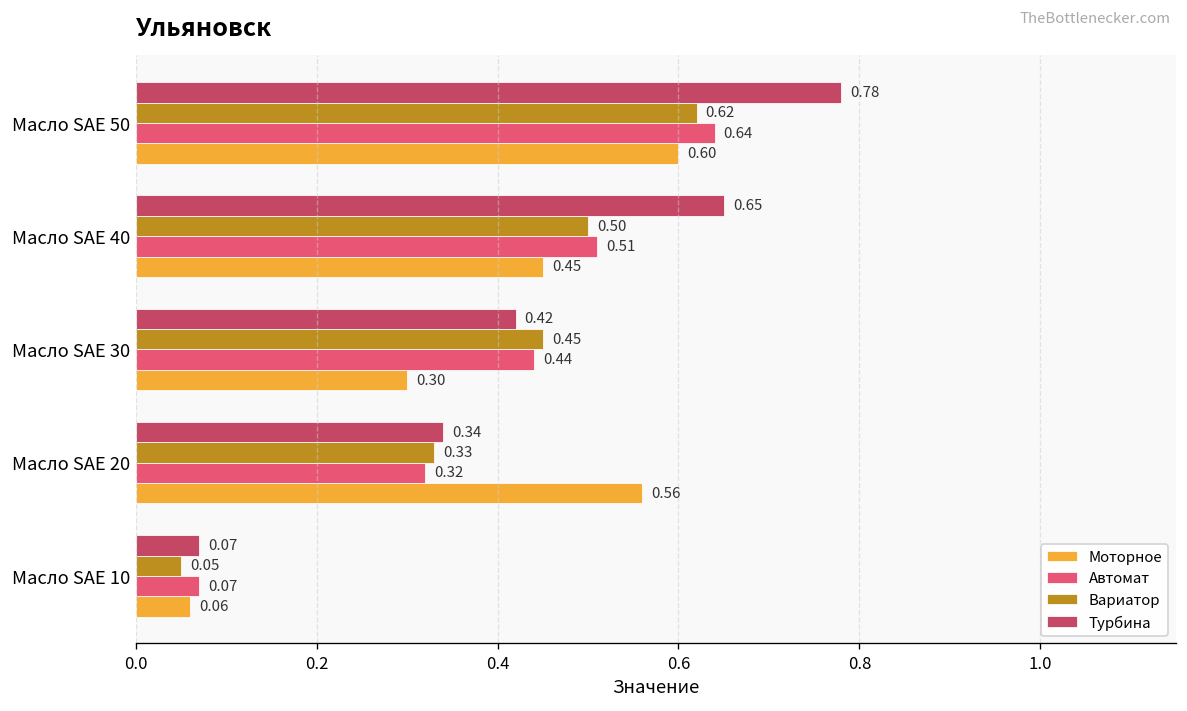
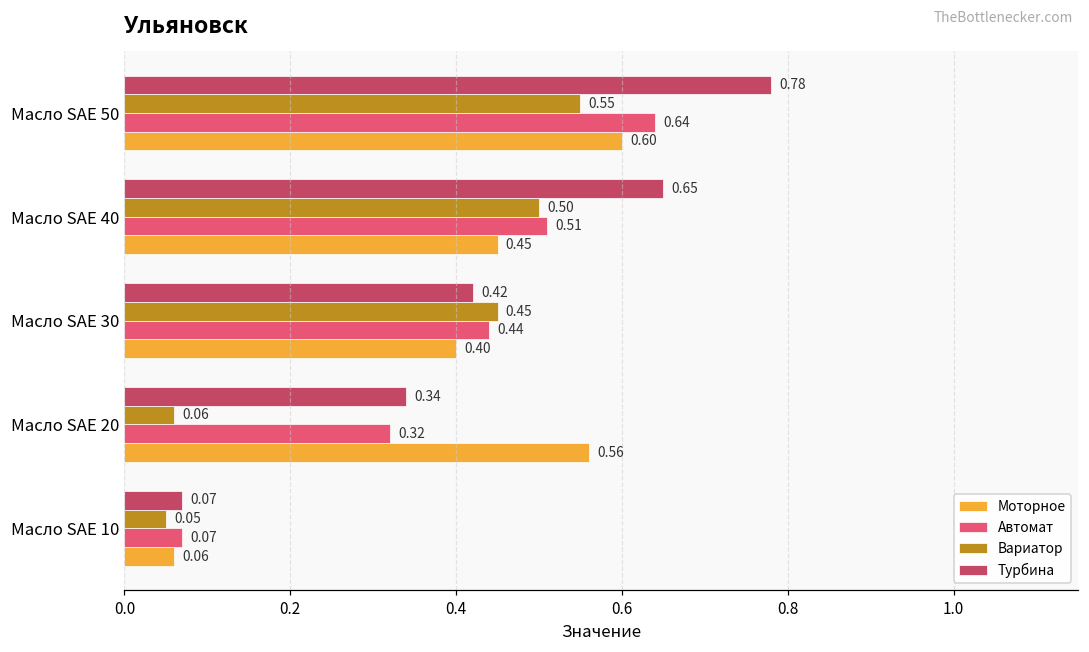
Вариатор, Масло SAE 50: 0.62 -> 0.55
Моторное, Масло SAE 30: 0.30 -> 0.40
Вариатор, Масло SAE 20: 0.33 -> 0.06
